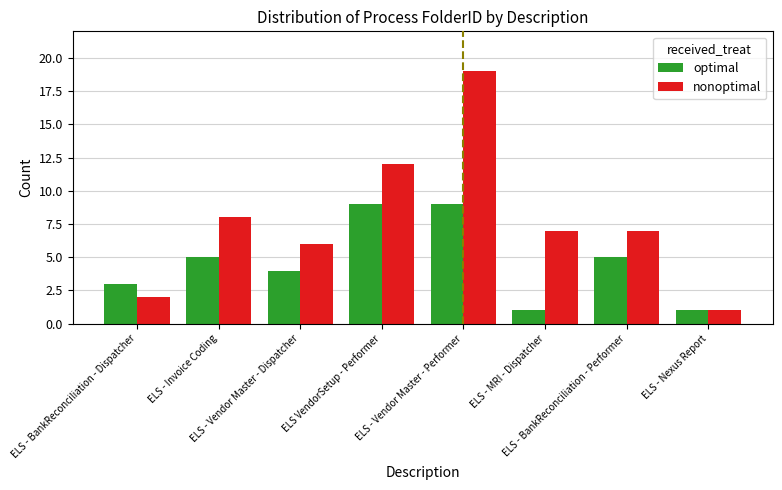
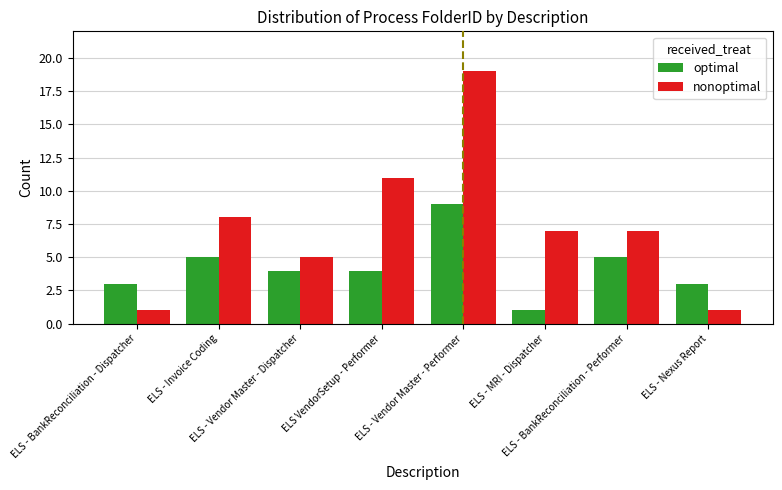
nonoptimal, ELS - BankReconciliation - Dispatcher: 2 -> 1
nonoptimal, ELS - Vendor Master - Dispatcher: 6 -> 5
optimal, ELS VendorSetup - Performer: 9 -> 4
nonoptimal, ELS VendorSetup - Performer: 12 -> 11
optimal, ELS - Nexus Report: 1 -> 3
